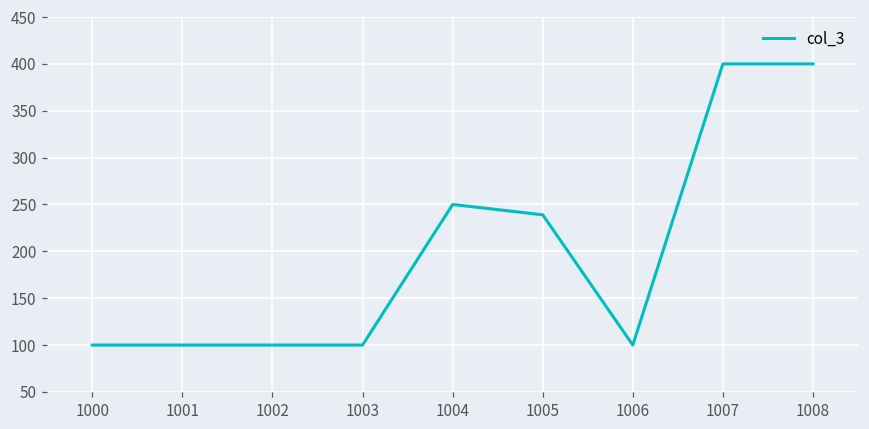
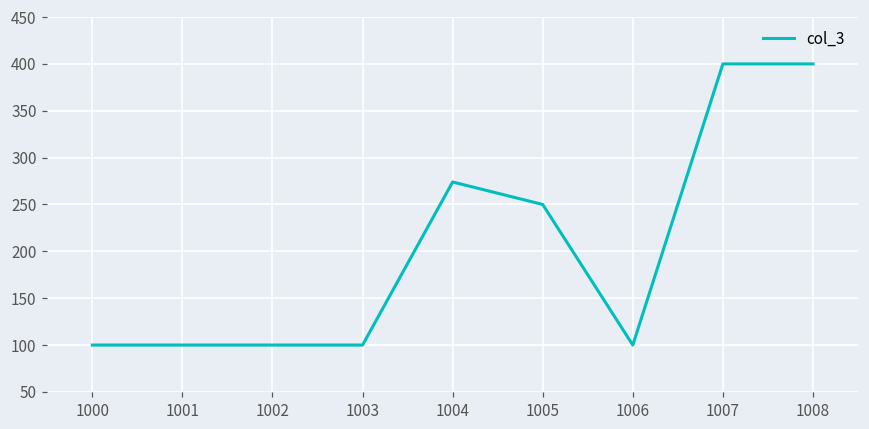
1004: 250 -> 270
1005: 240 -> 250
